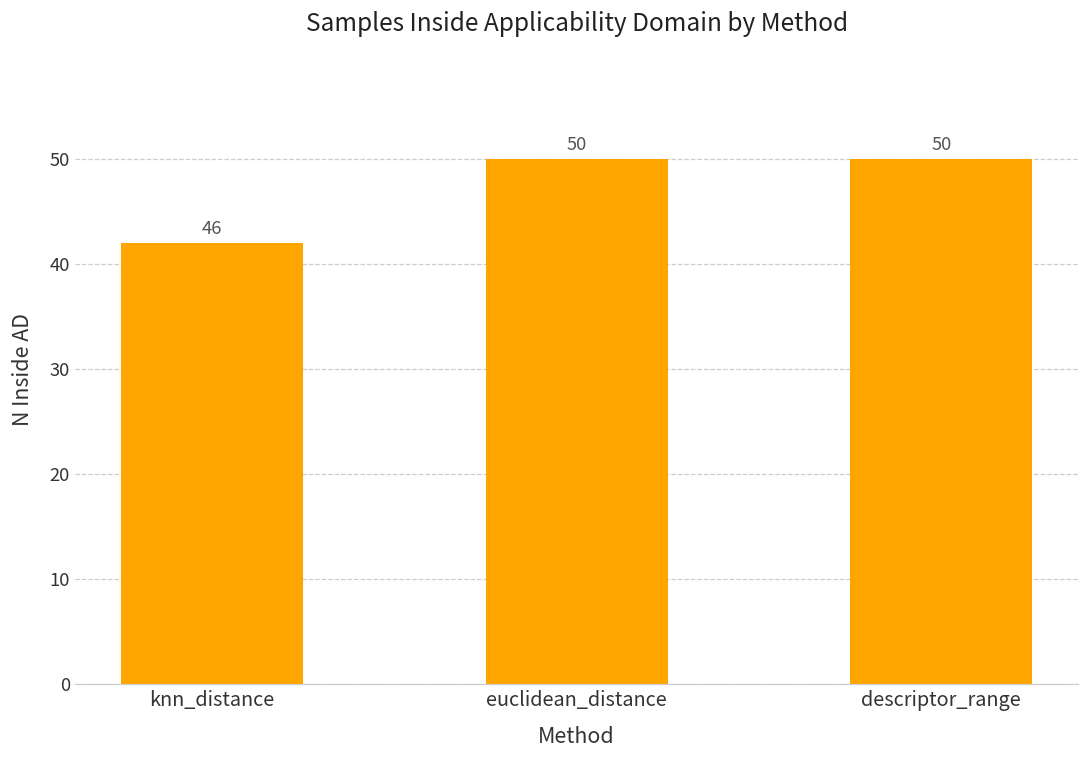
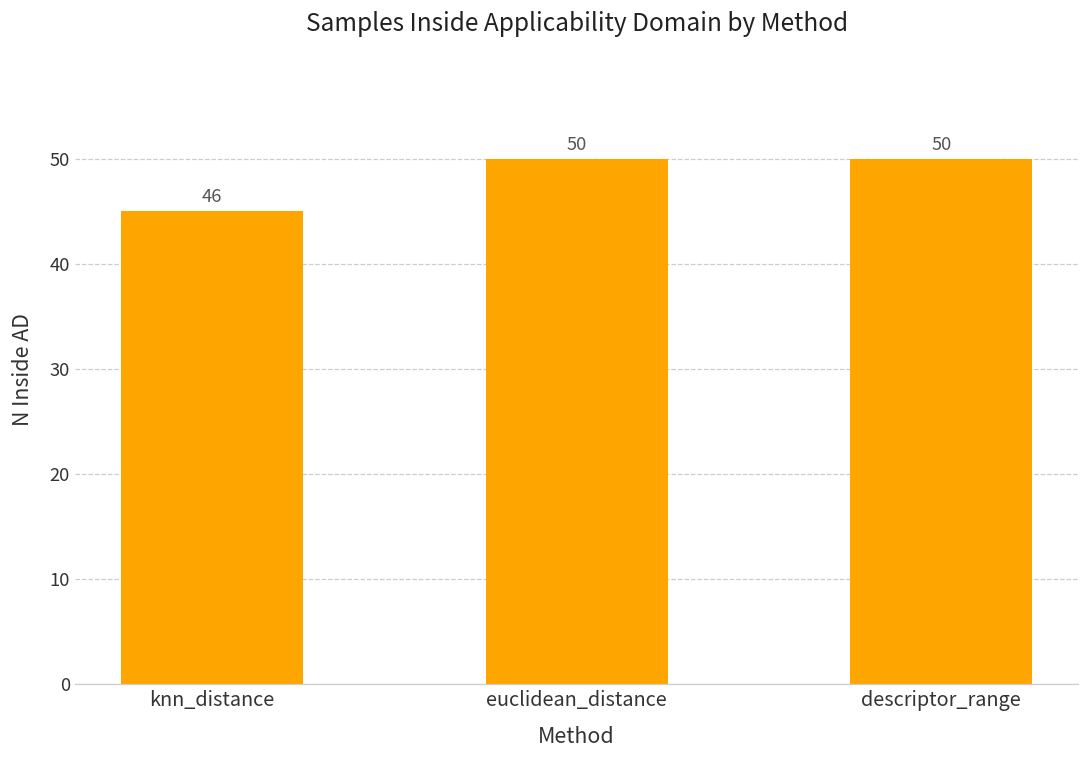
knn_distance: 42 -> 45
